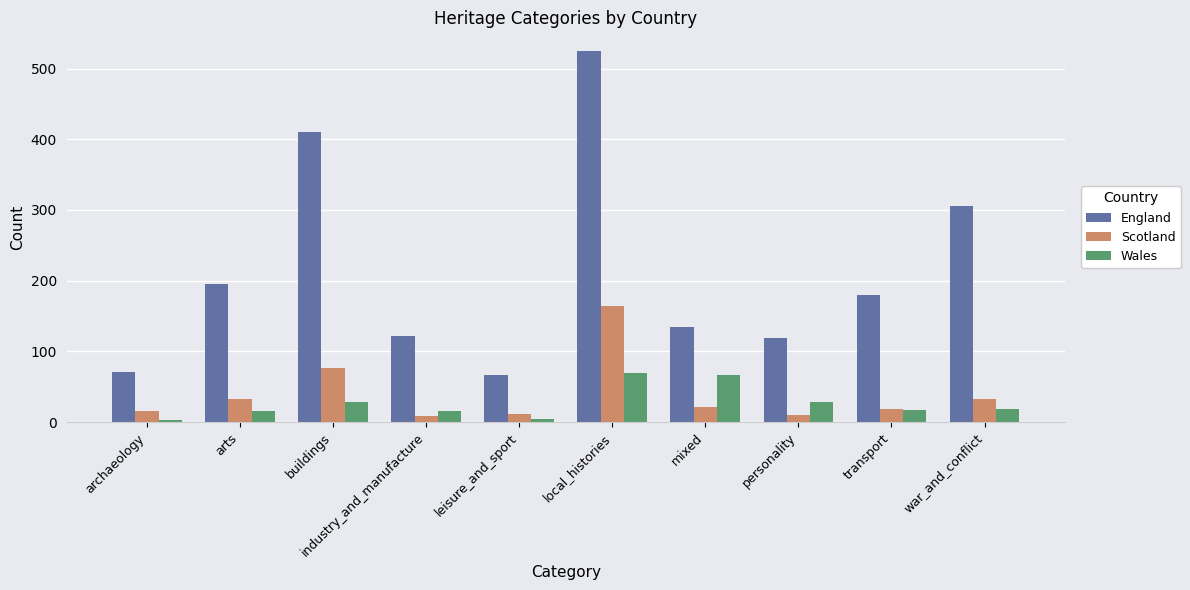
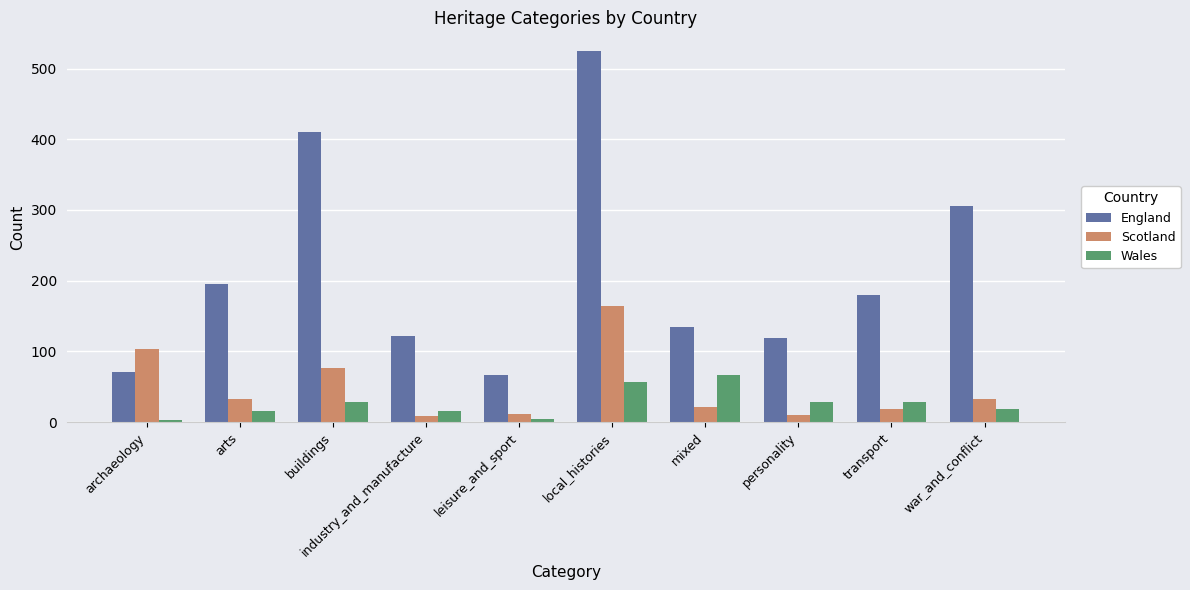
Scotland, archaeology: 20 -> 100
Wales, local_histories: 70 -> 60
Wales, transport: 20 -> 30
